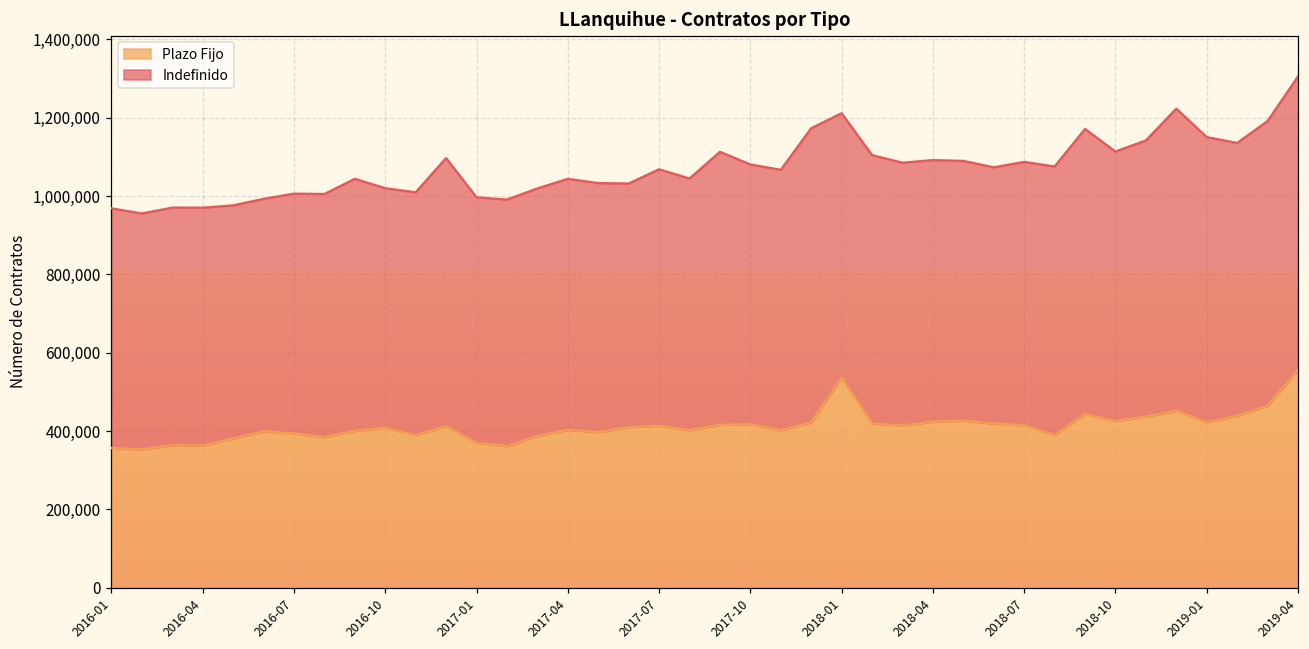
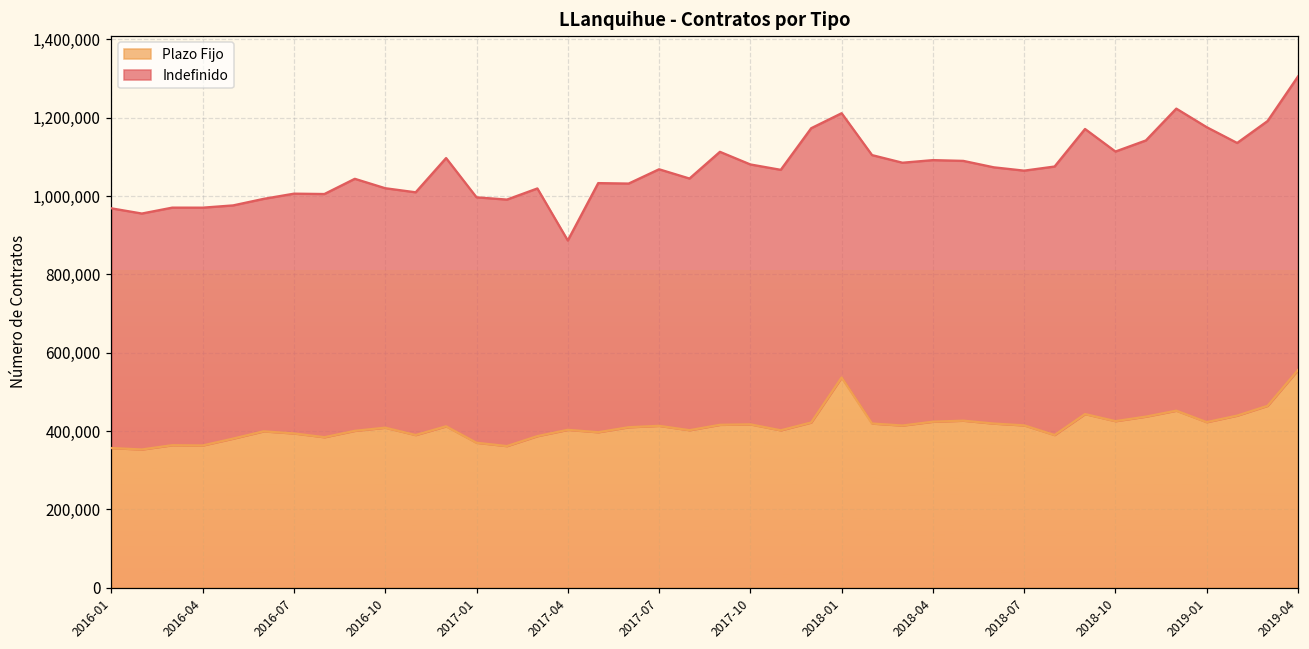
Indefinido, 2017-04: 640,000 -> 480,000
Indefinido, 2018-07: 670,000 -> 650,000
Indefinido, 2019-01: 730,000 -> 750,000
